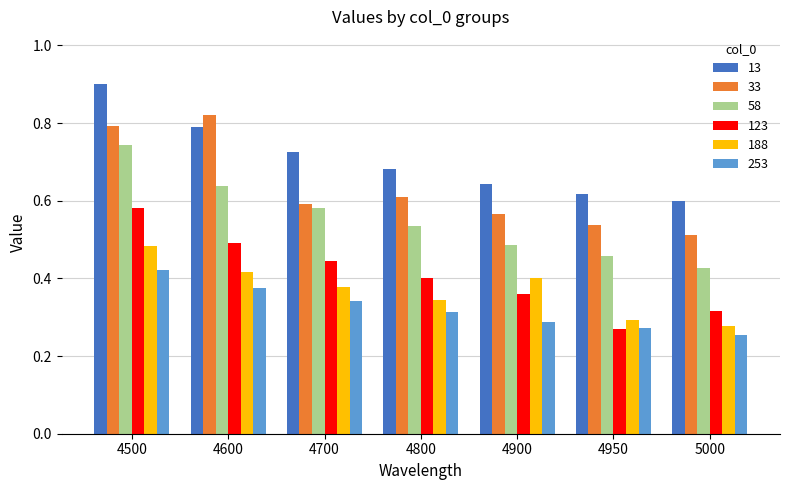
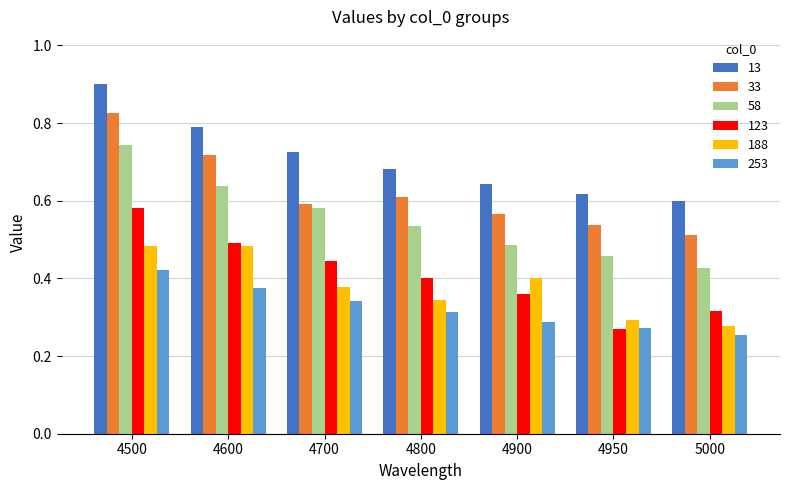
33, 4500: 0.79 -> 0.83
33, 4600: 0.82 -> 0.72
188, 4600: 0.42 -> 0.48
